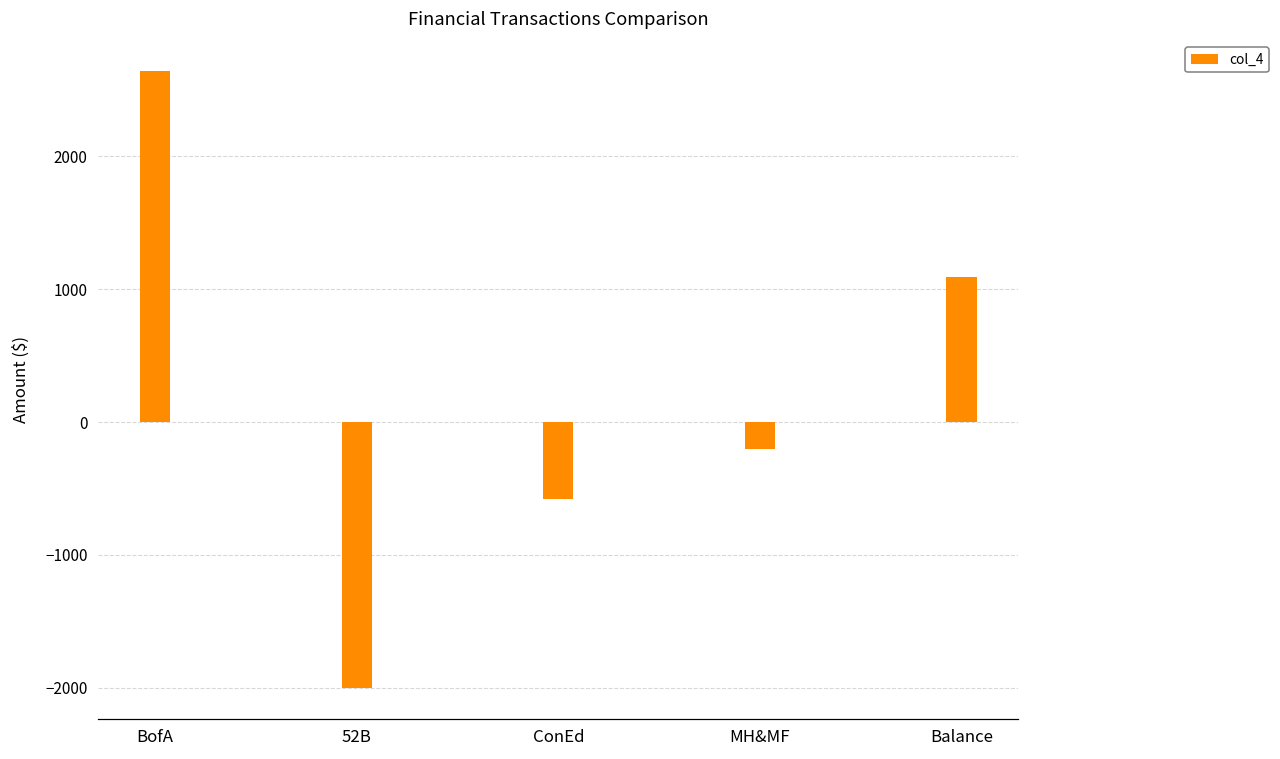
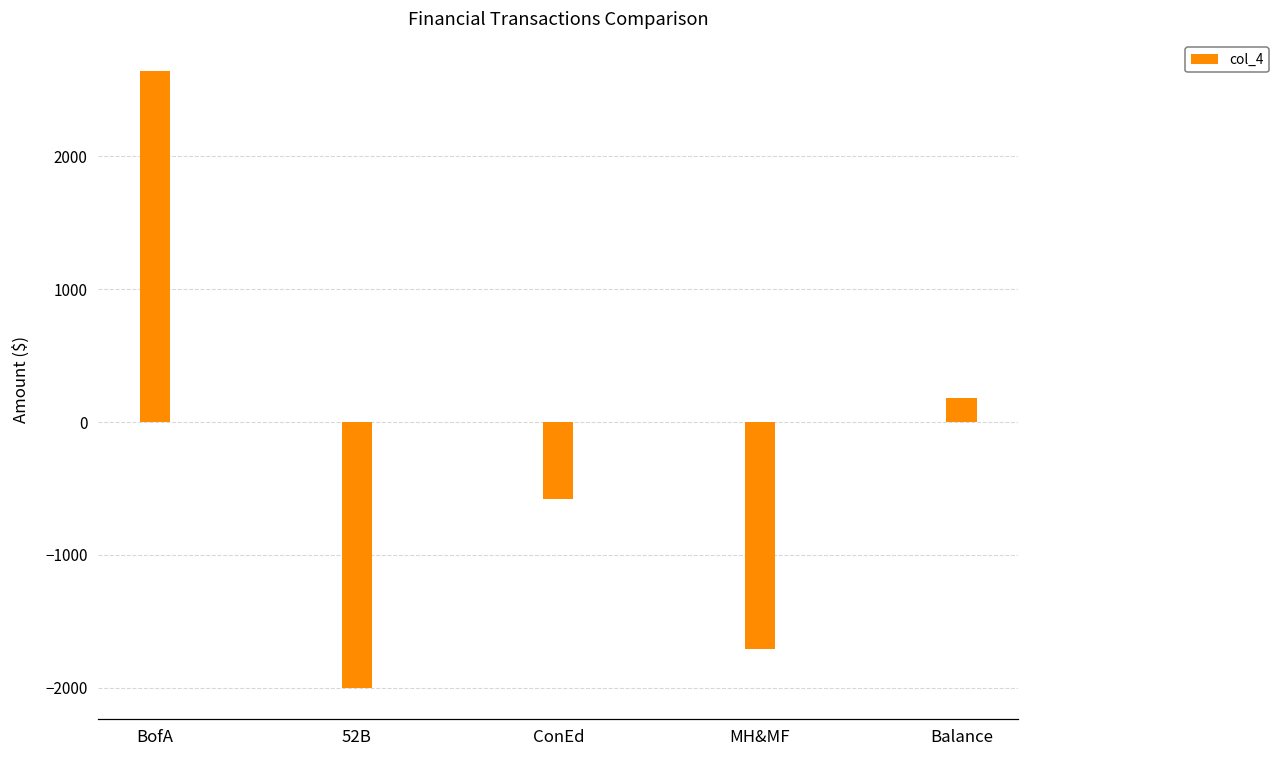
MH&MF: -200 -> -1710
Balance: 1090 -> 180
